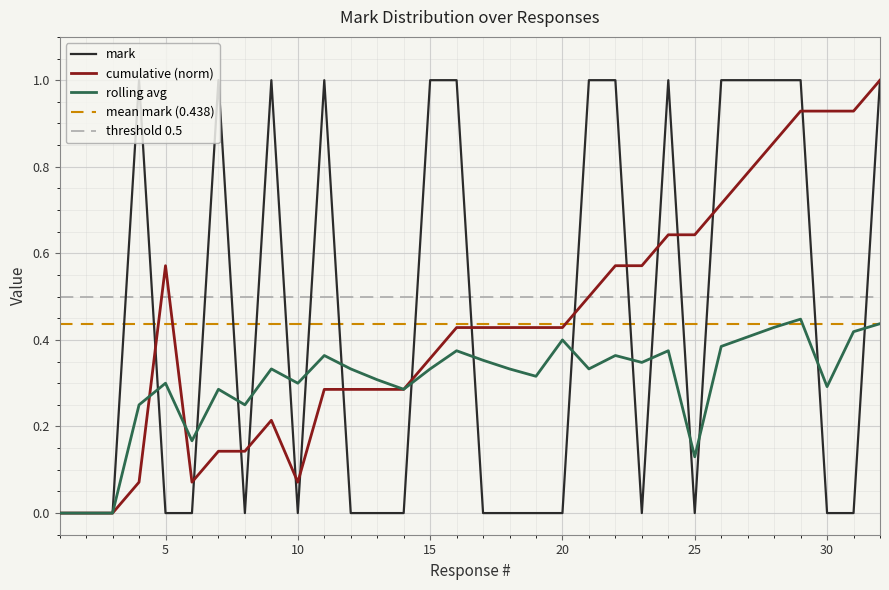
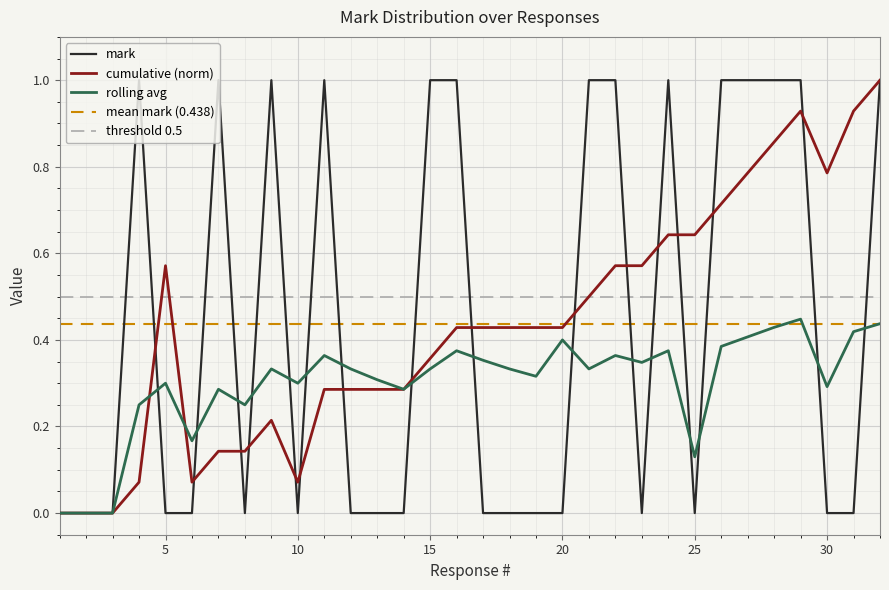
cumulative (norm), 30: 0.93 -> 0.79
